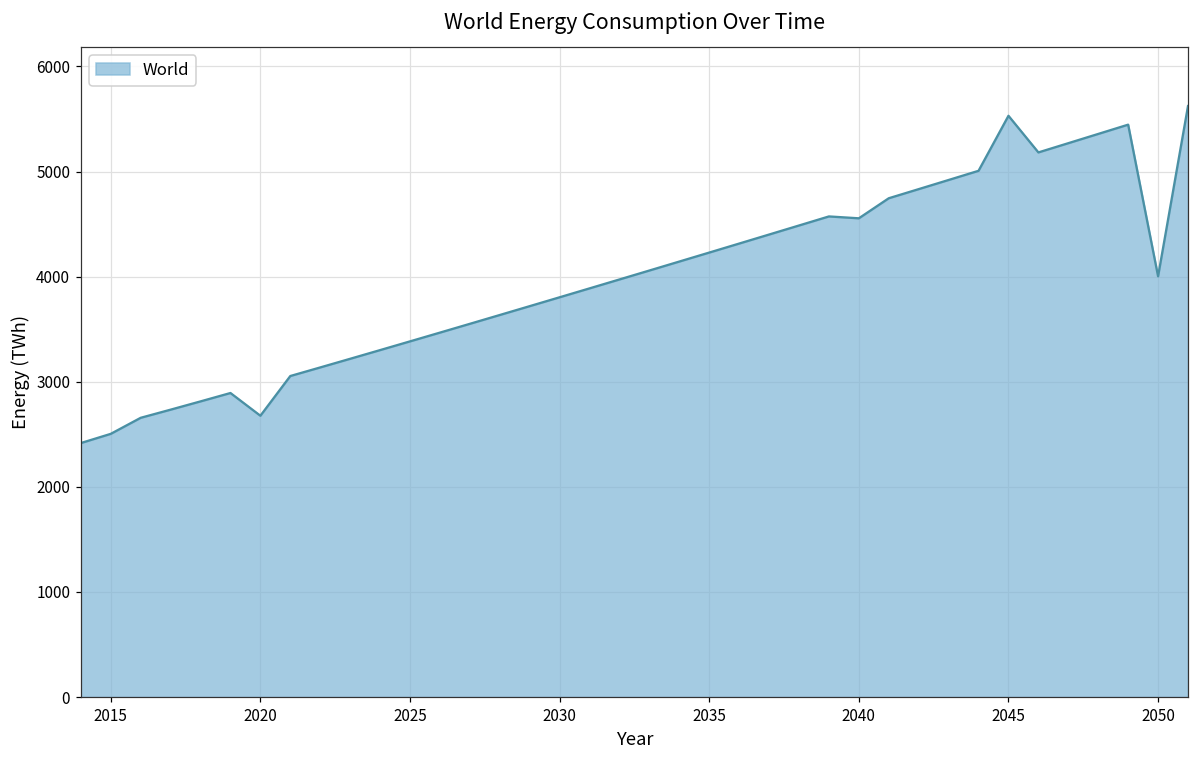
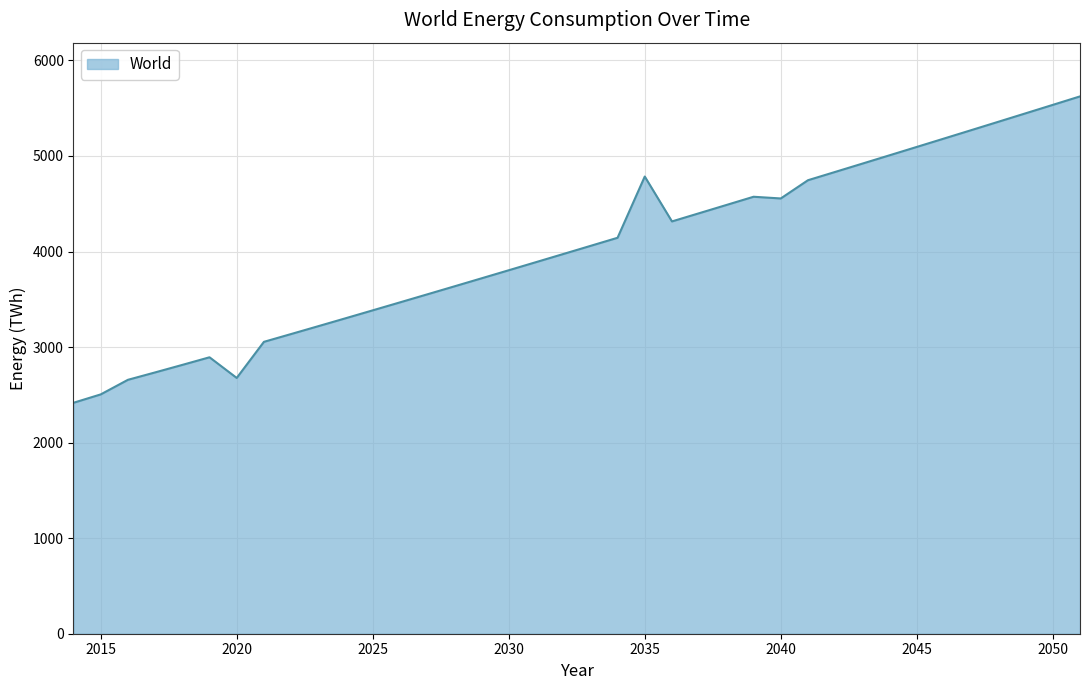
2035: 4200 -> 4800
2045: 5500 -> 5100
2050: 4000 -> 5500
